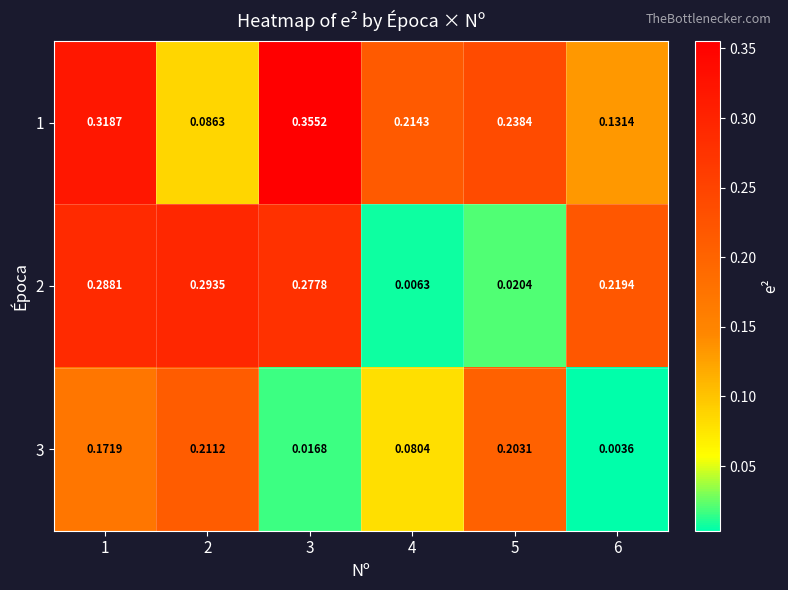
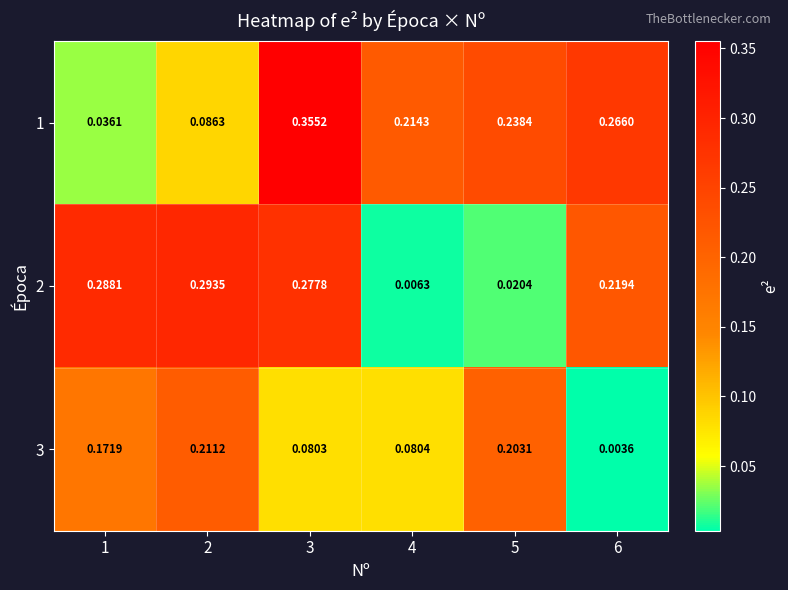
1, 1: 0.3187 -> 0.0361
1, 6: 0.1314 -> 0.2660
3, 3: 0.0168 -> 0.0803
